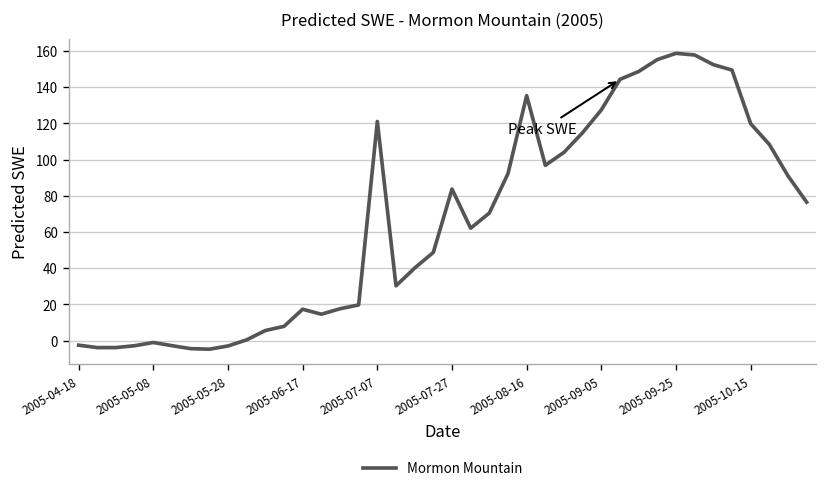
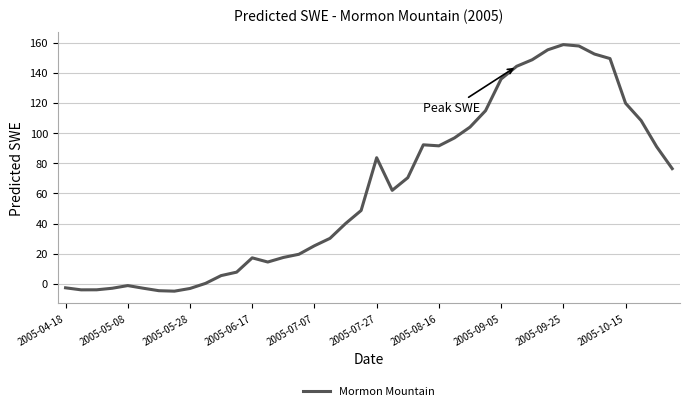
2005-07-07: 121 -> 25
2005-08-16: 135 -> 92
2005-09-05: 127 -> 136
